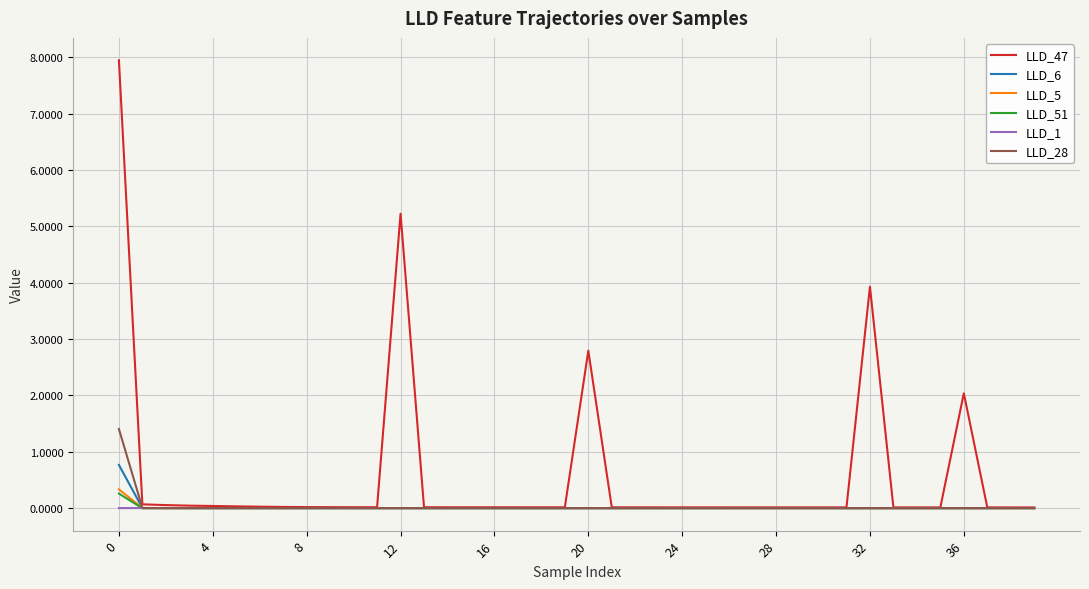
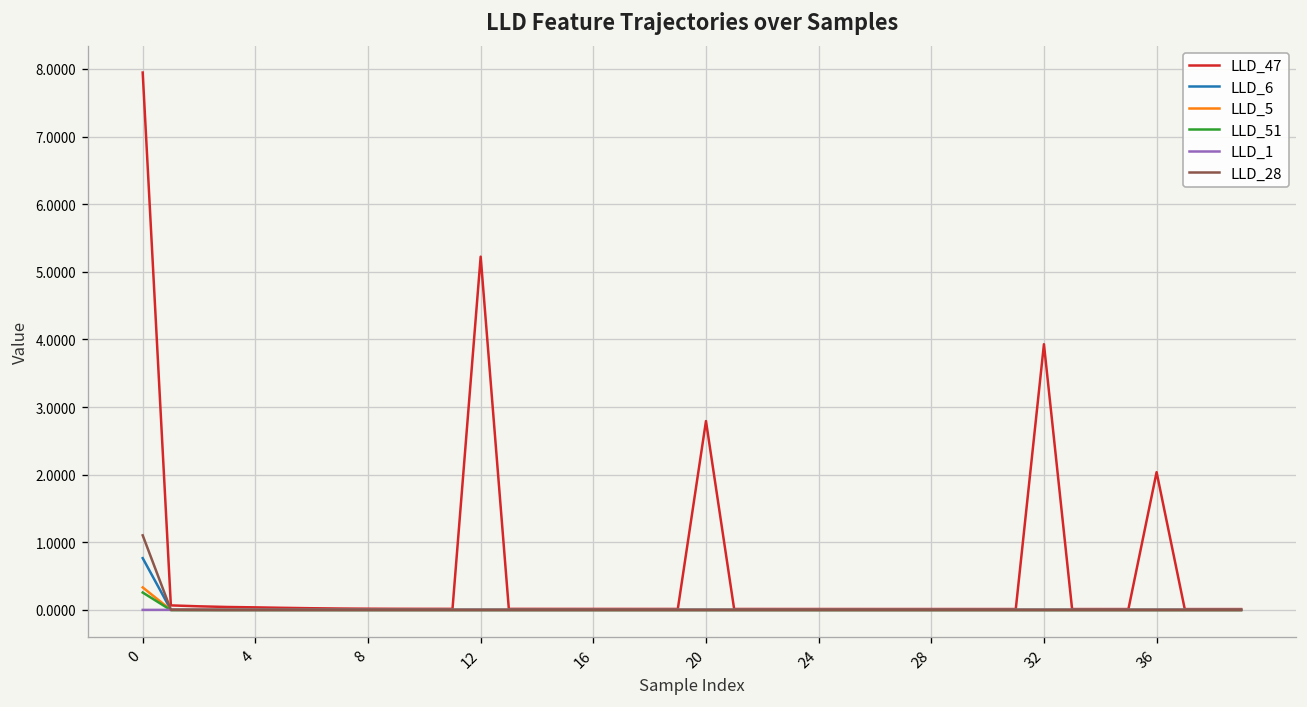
LLD_28, 0: 1.4 -> 1.1
